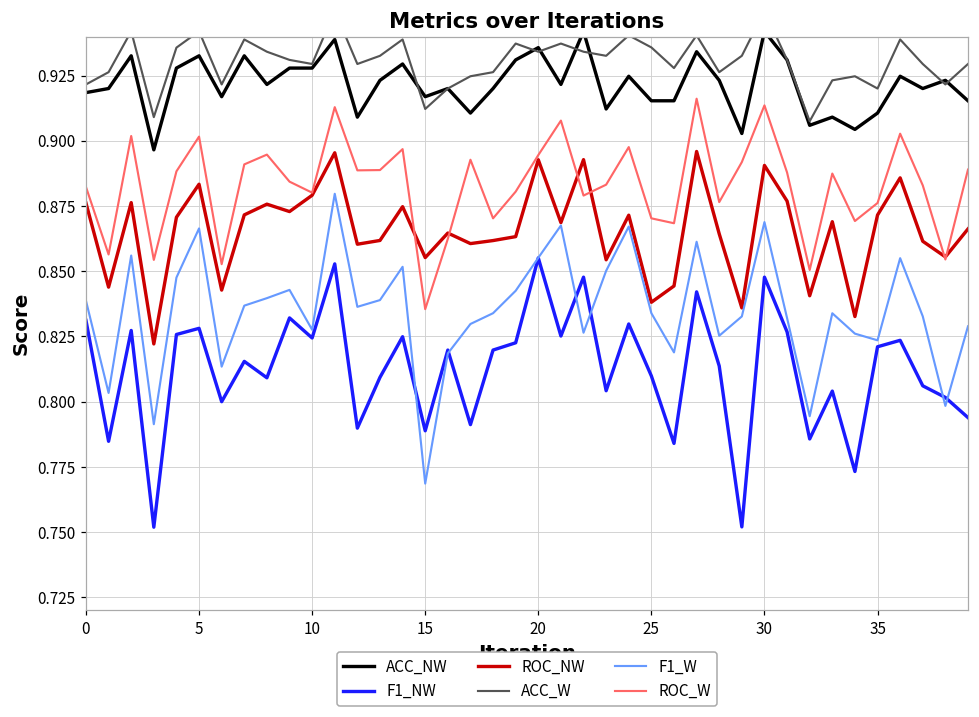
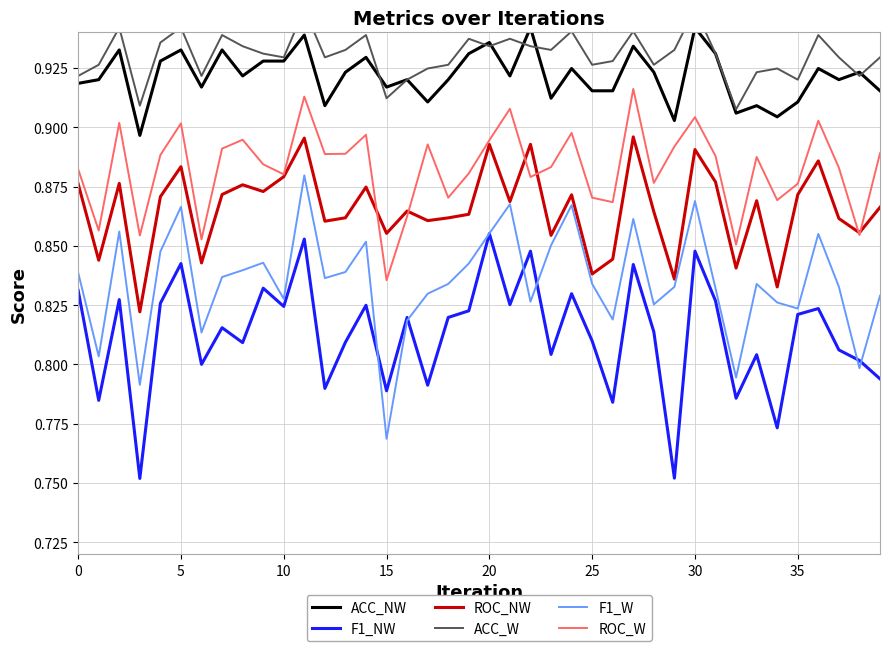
F1_NW, 5: 0.828 -> 0.842
ACC_W, 25: 0.936 -> 0.926
ROC_W, 30: 0.914 -> 0.904
